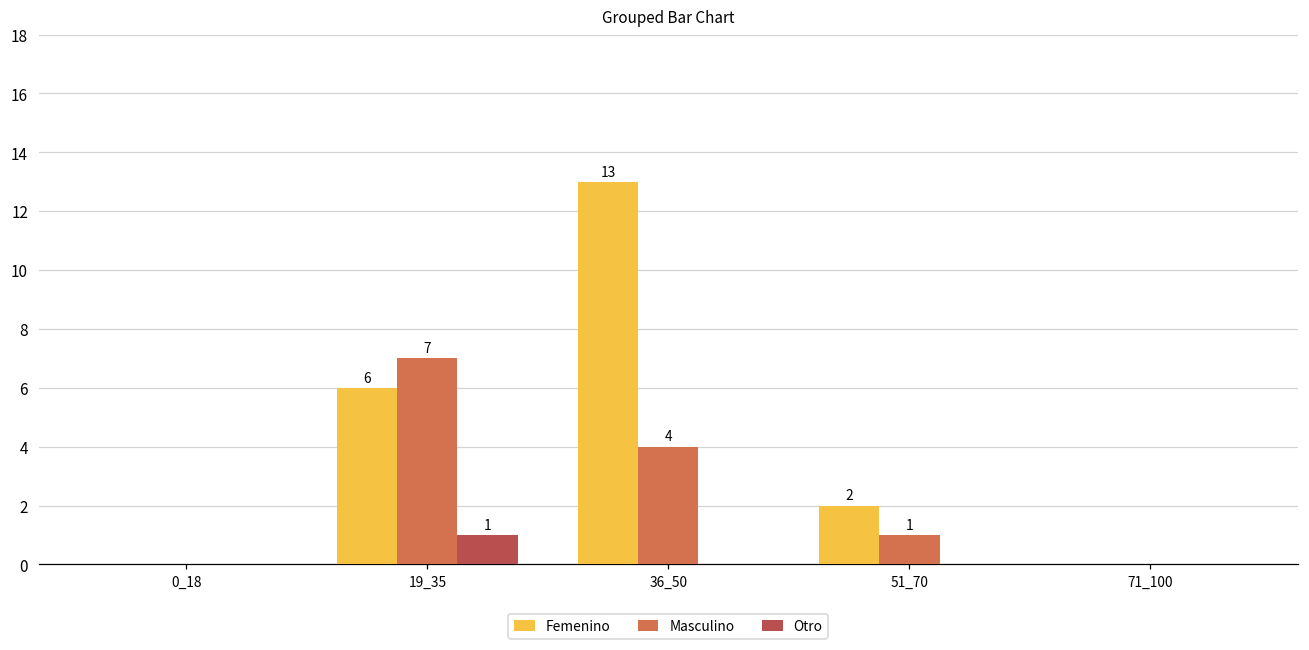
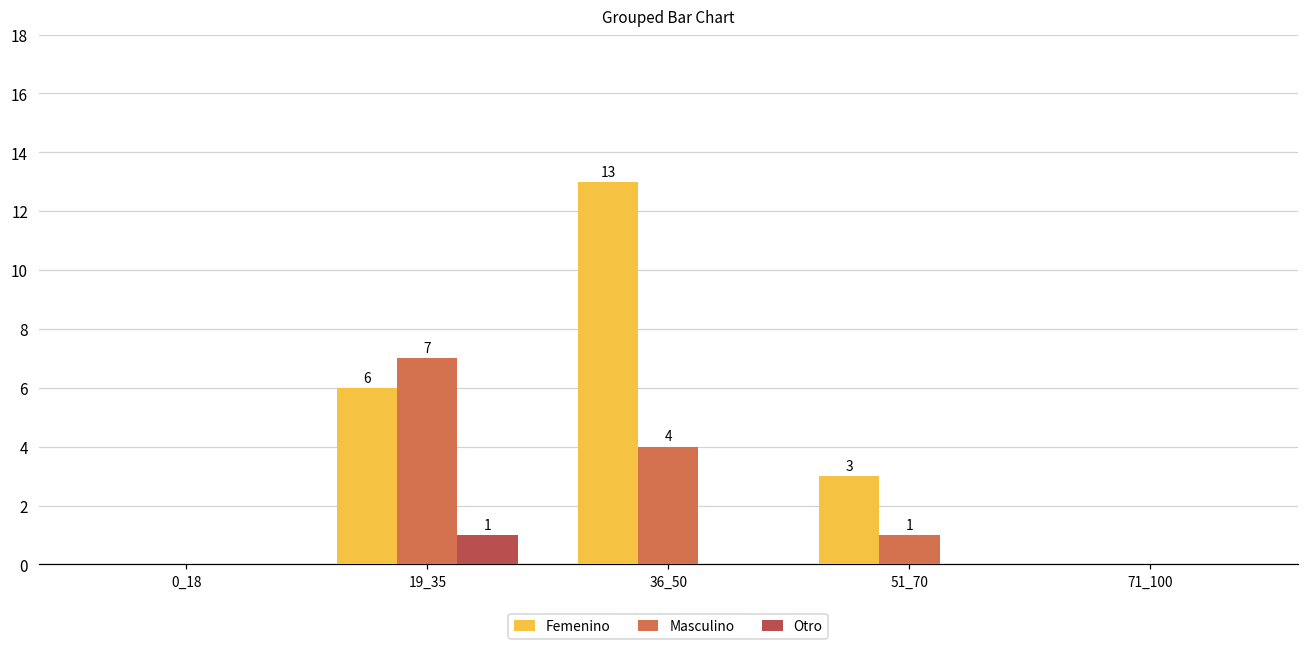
Femenino, 51_70: 2 -> 3
